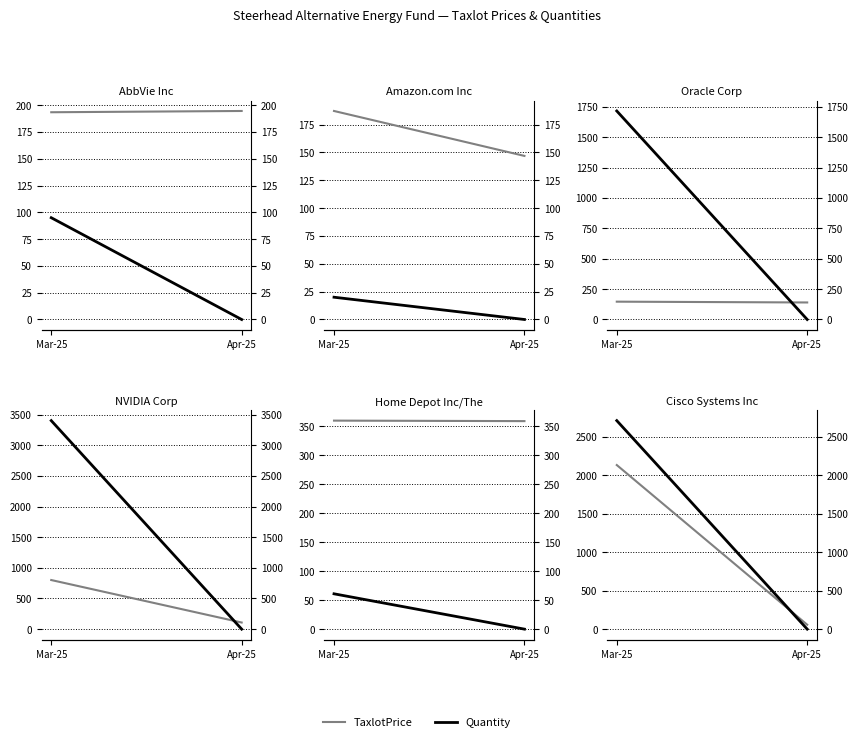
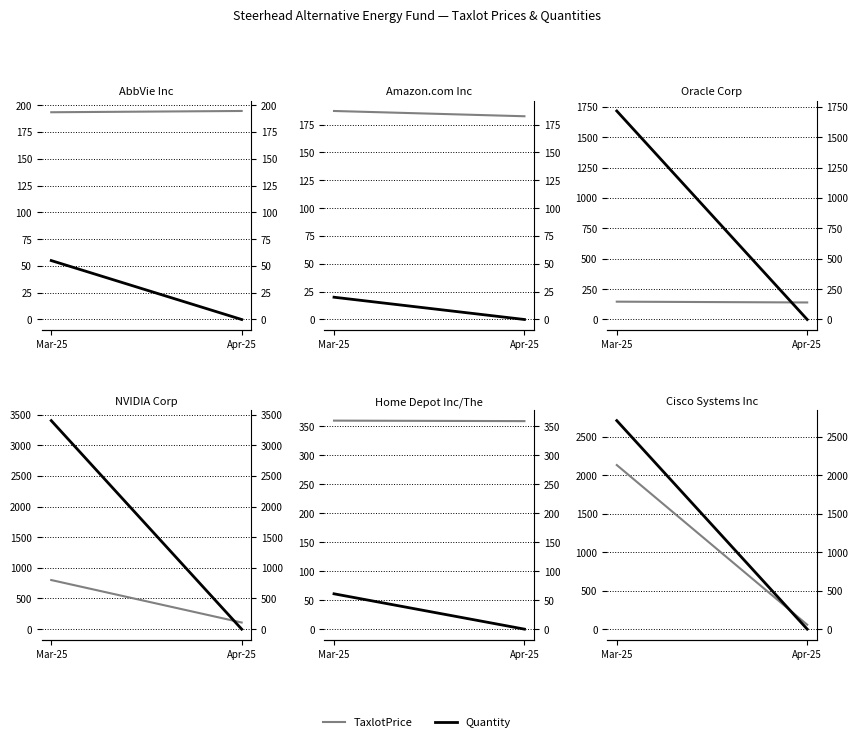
AbbVie Inc, Quantity, Mar-25: 95 -> 55
Amazon.com Inc, TaxlotPrice, Apr-25: 147 -> 183
